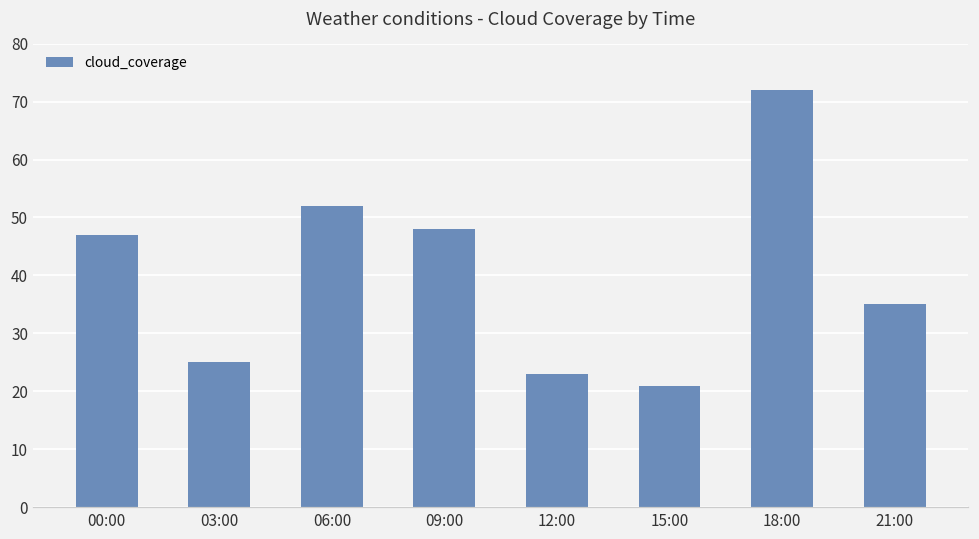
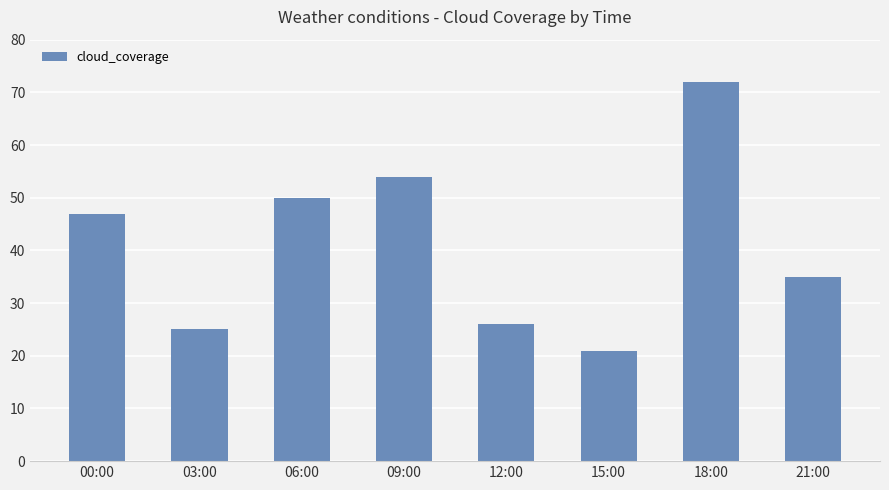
06:00: 52 -> 50
09:00: 48 -> 54
12:00: 23 -> 26
